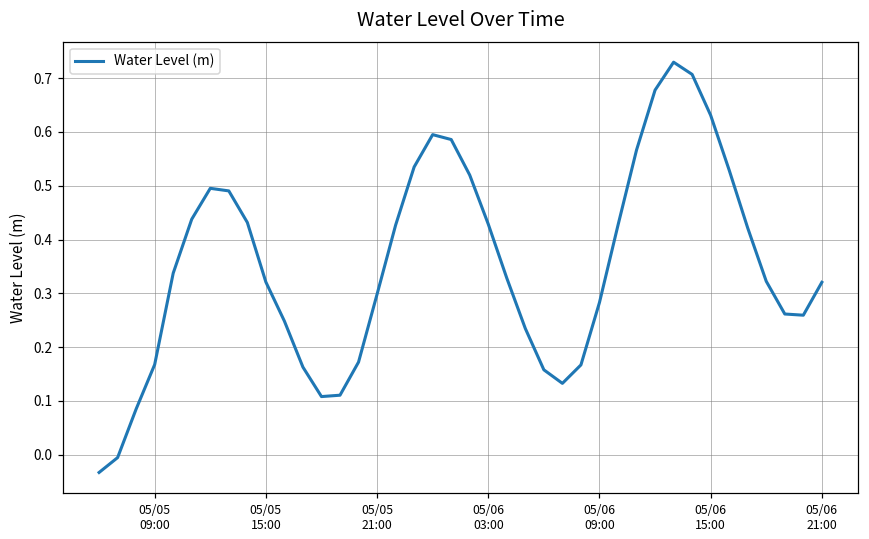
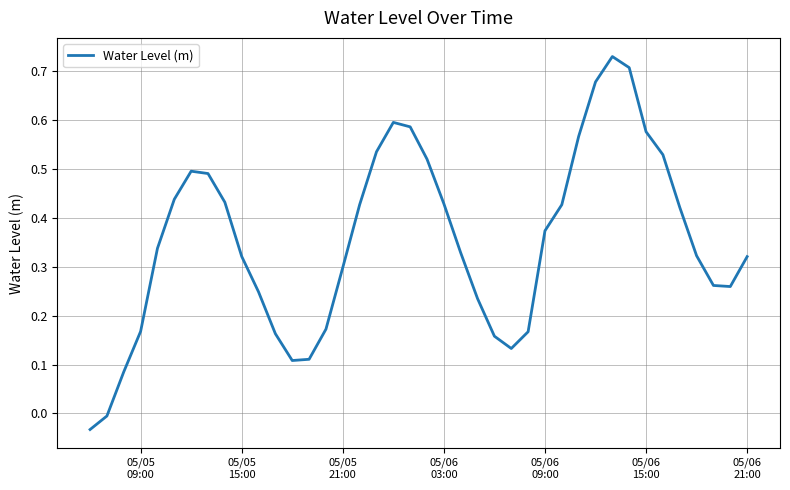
05/06 09:00: 0.28 -> 0.37
05/06 15:00: 0.63 -> 0.58
